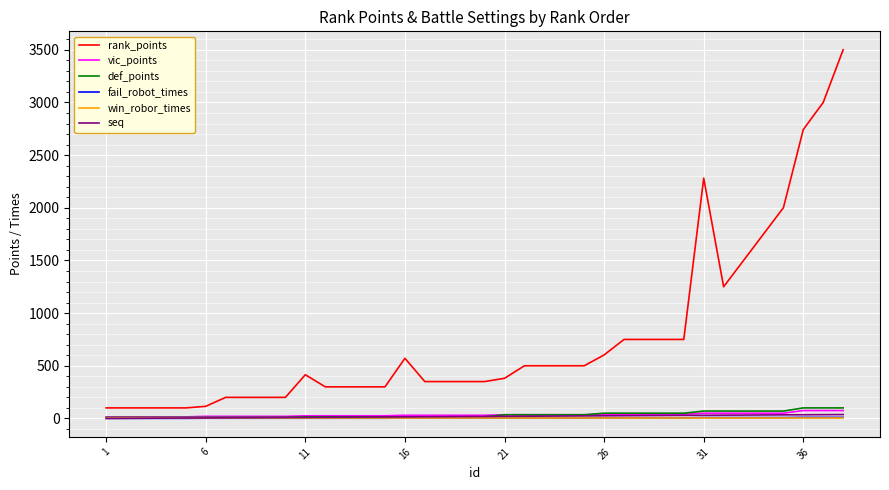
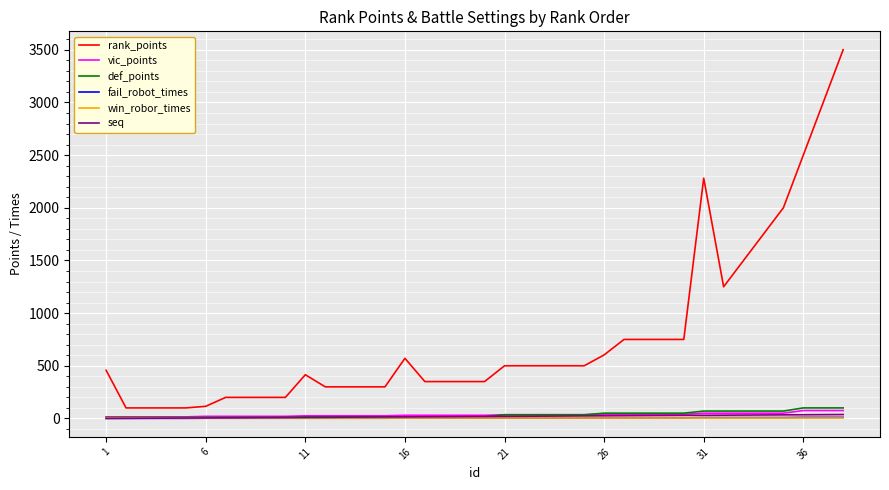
rank_points, 1: 100 -> 460
rank_points, 21: 380 -> 500
rank_points, 36: 2740 -> 2500
